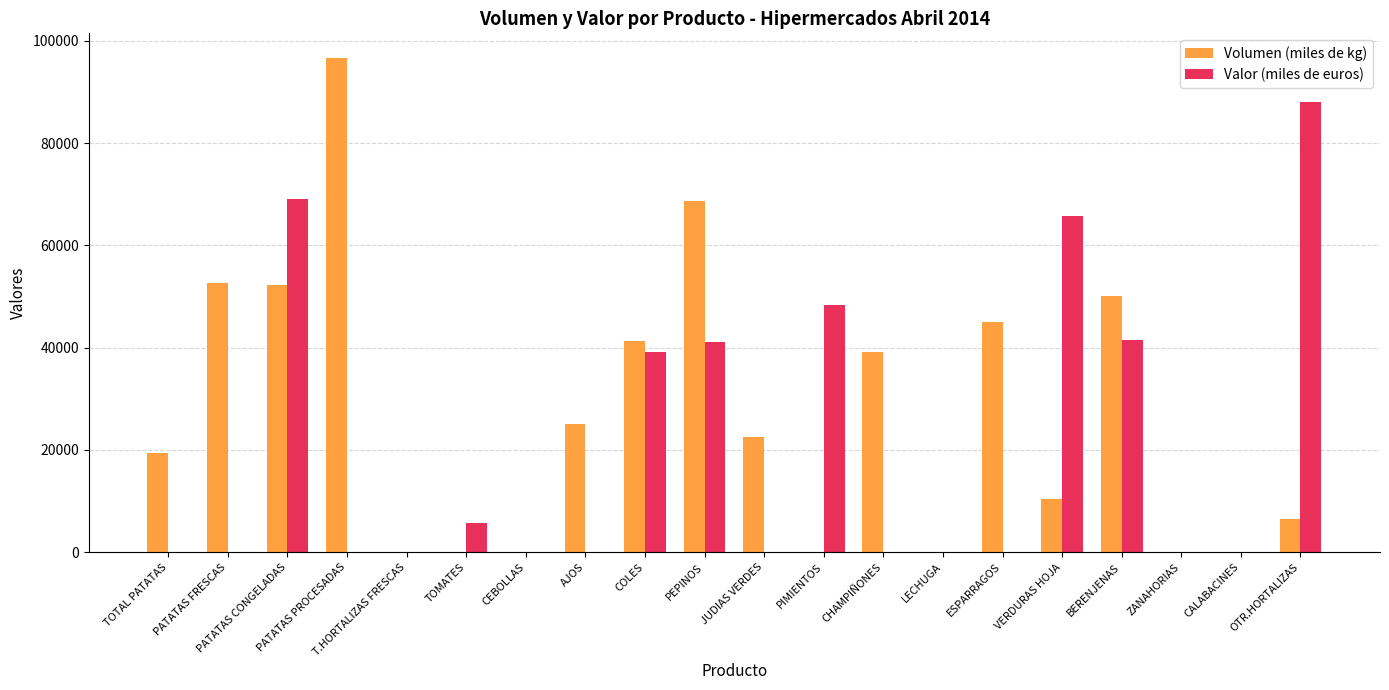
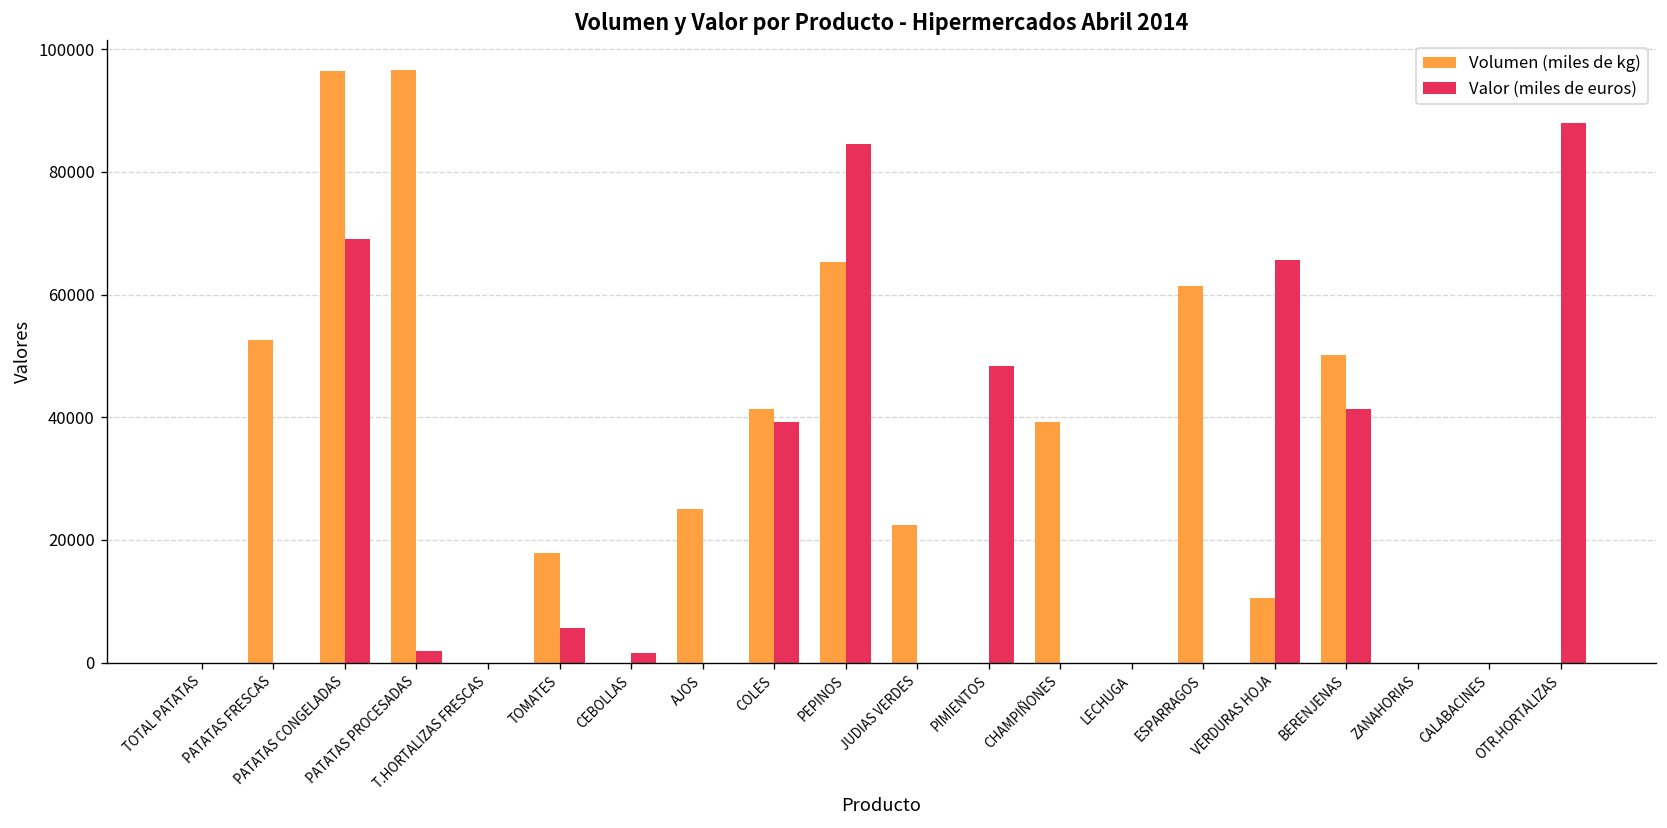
Volumen (miles de kg), TOTAL PATATAS: 19000 -> 0
Volumen (miles de kg), PATATAS CONGELADAS: 52000 -> 96000
Valor (miles de euros), PATATAS PROCESADAS: 0 -> 2000
Volumen (miles de kg), TOMATES: 0 -> 18000
Valor (miles de euros), CEBOLLAS: 0 -> 2000
Volumen (miles de kg), PEPINOS: 69000 -> 65000
Valor (miles de euros), PEPINOS: 41000 -> 85000
Volumen (miles de kg), ESPARRAGOS: 45000 -> 61000
Volumen (miles de kg), OTR.HORTALIZAS: 6000 -> 0
